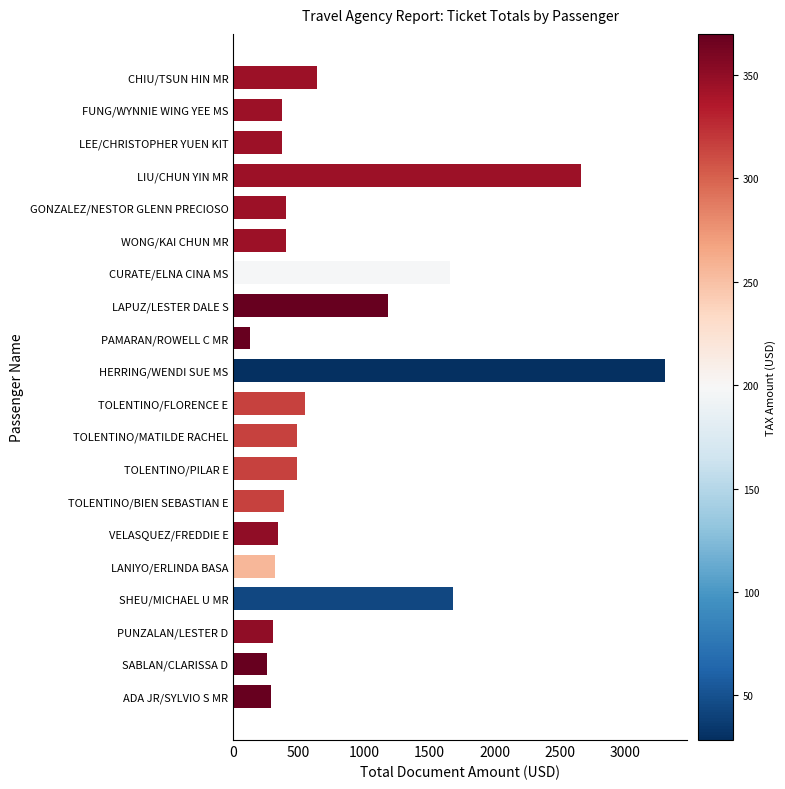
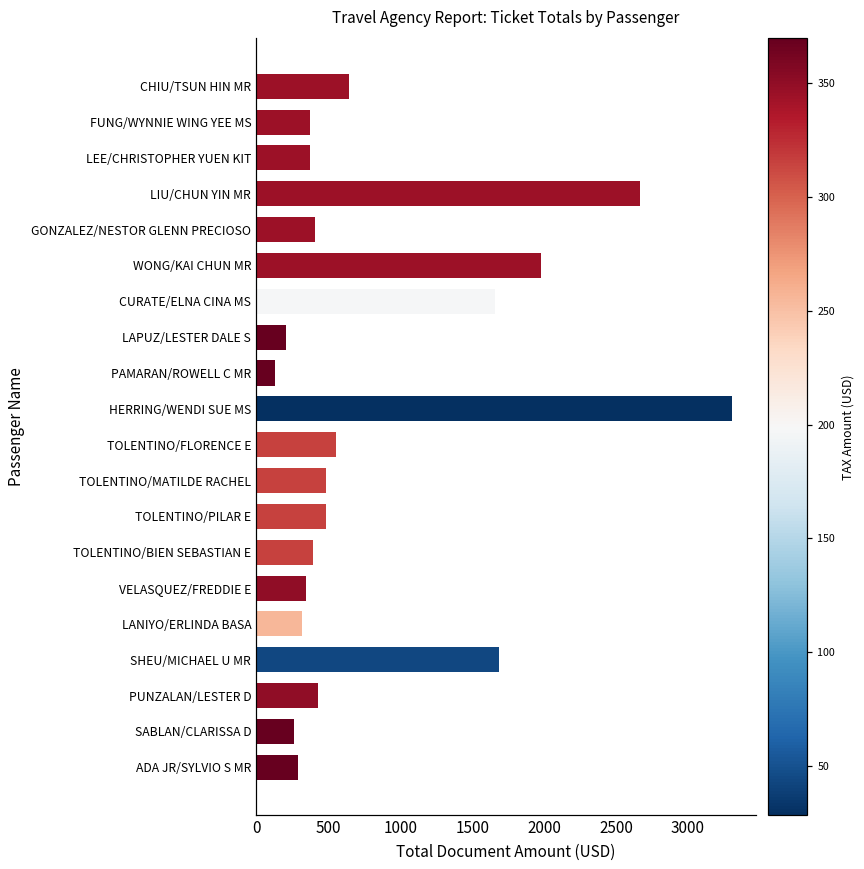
WONG/KAI CHUN MR: 400 -> 1980
LAPUZ/LESTER DALE S: 1190 -> 200
PUNZALAN/LESTER D: 310 -> 430
